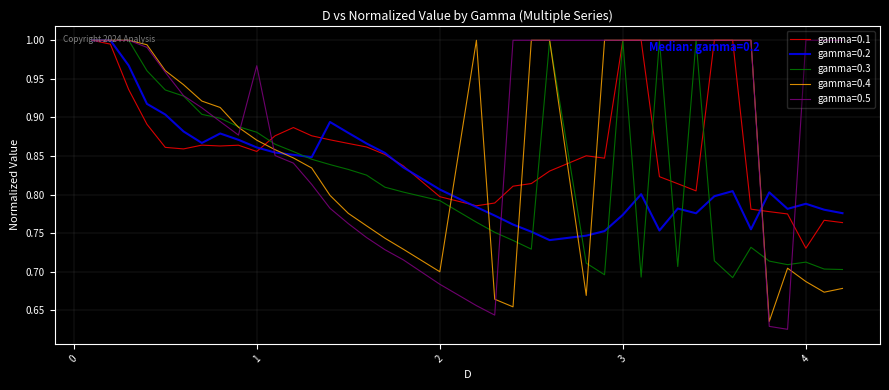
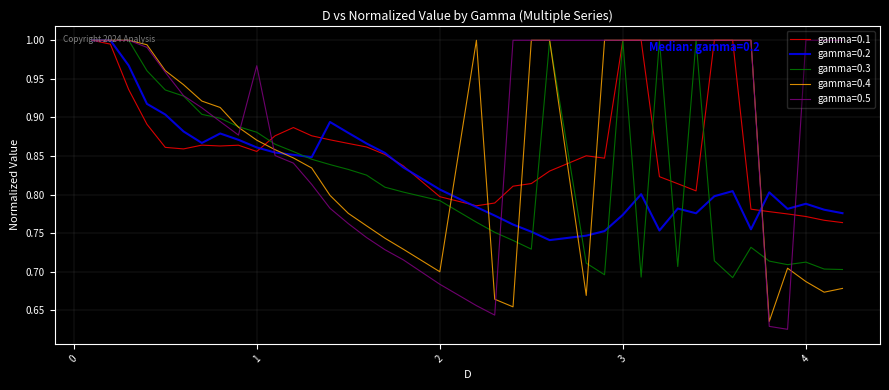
gamma=0.1, 4: 0.73 -> 0.77
